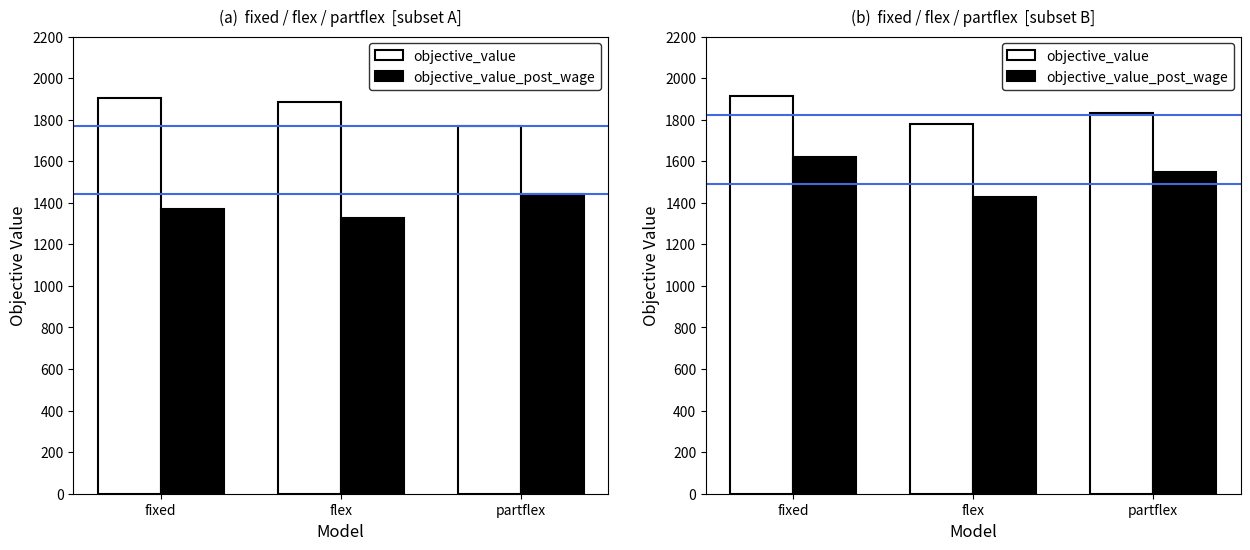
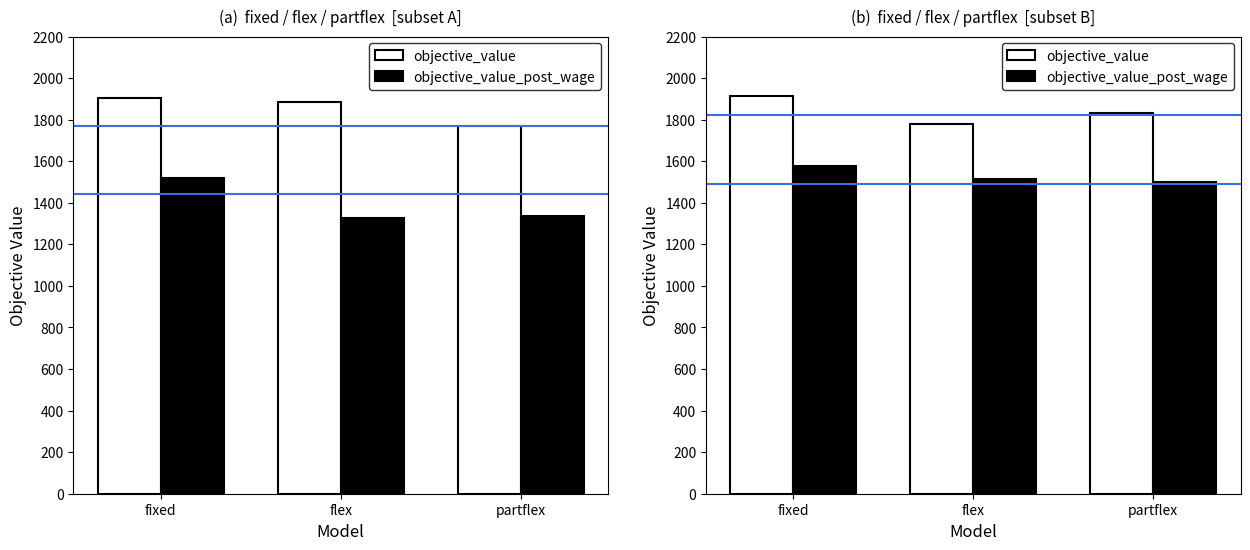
(a) fixed / flex / partflex [subset A], objective_value_post_wage, fixed: 1370 -> 1520
(a) fixed / flex / partflex [subset A], objective_value_post_wage, partflex: 1440 -> 1340
(b) fixed / flex / partflex [subset B], objective_value_post_wage, fixed: 1620 -> 1580
(b) fixed / flex / partflex [subset B], objective_value_post_wage, flex: 1430 -> 1520
(b) fixed / flex / partflex [subset B], objective_value_post_wage, partflex: 1550 -> 1500
